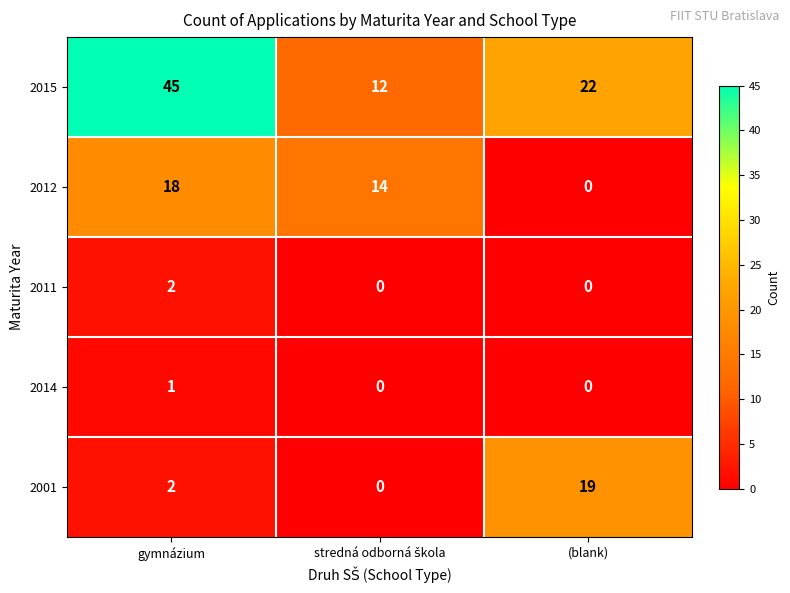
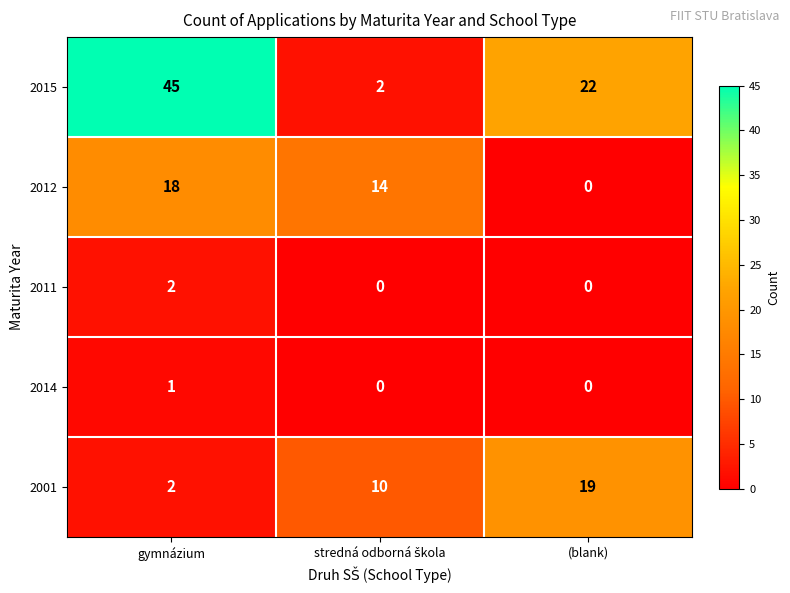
2015, stredná odborná škola: 12 -> 2
2001, stredná odborná škola: 0 -> 10
